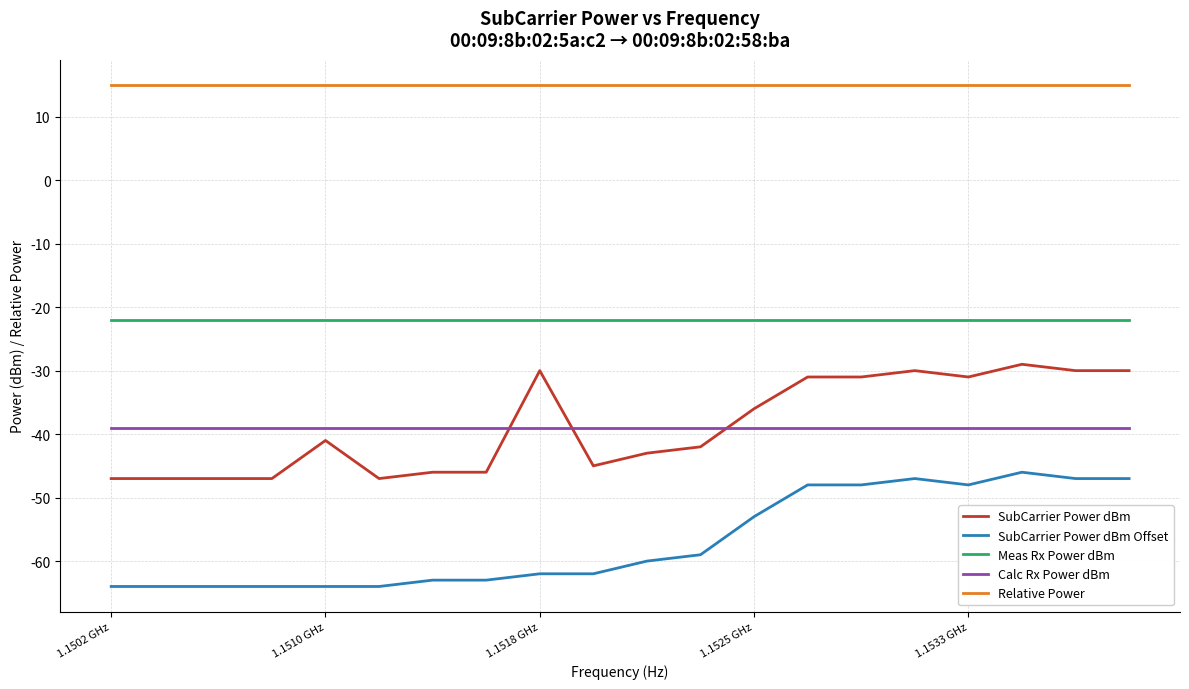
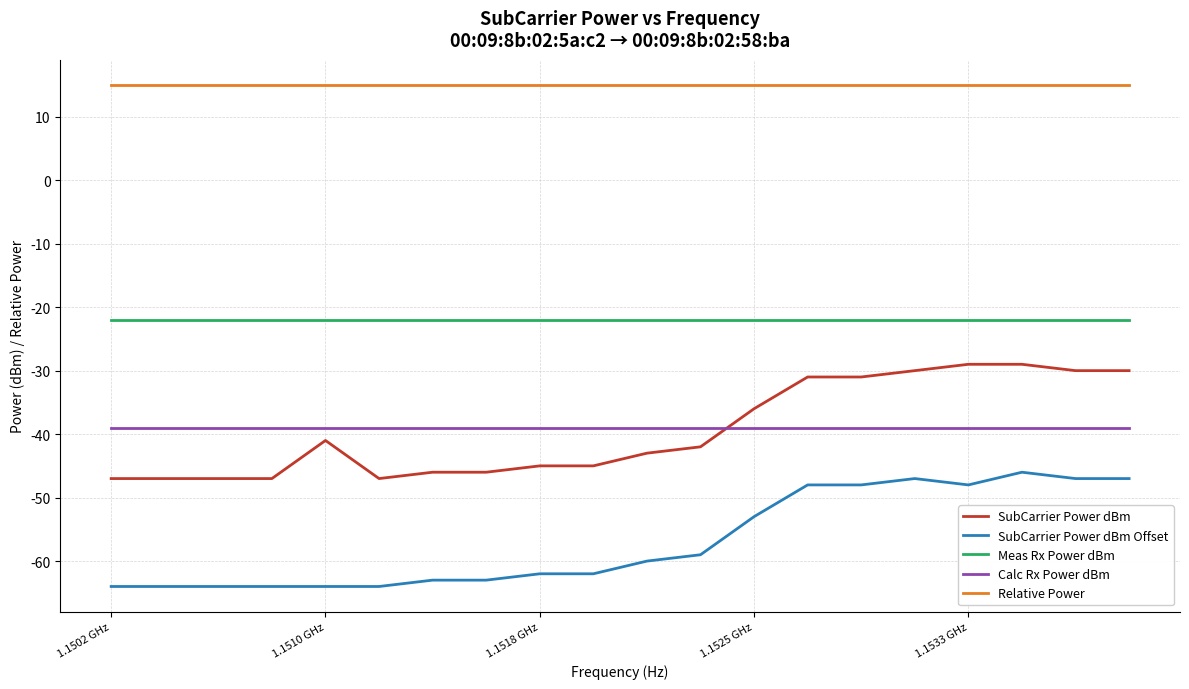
SubCarrier Power dBm, 1.1518 GHz: -30 -> -45
SubCarrier Power dBm, 1.1533 GHz: -31 -> -29
